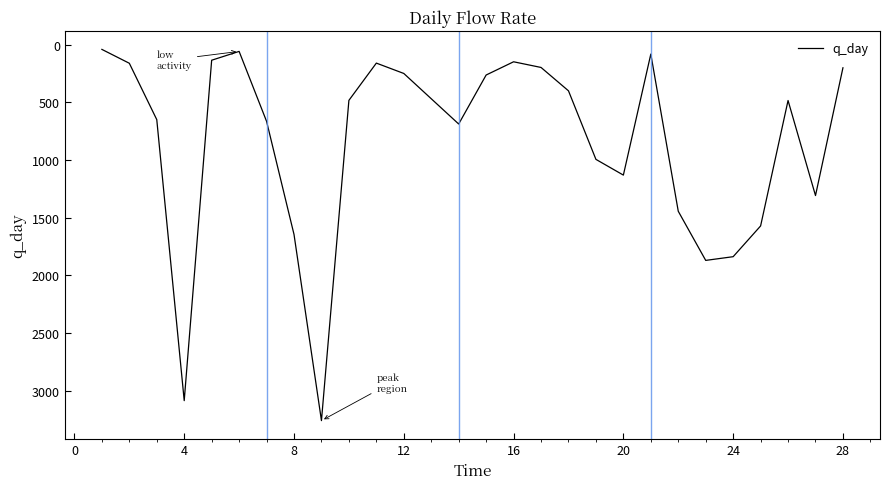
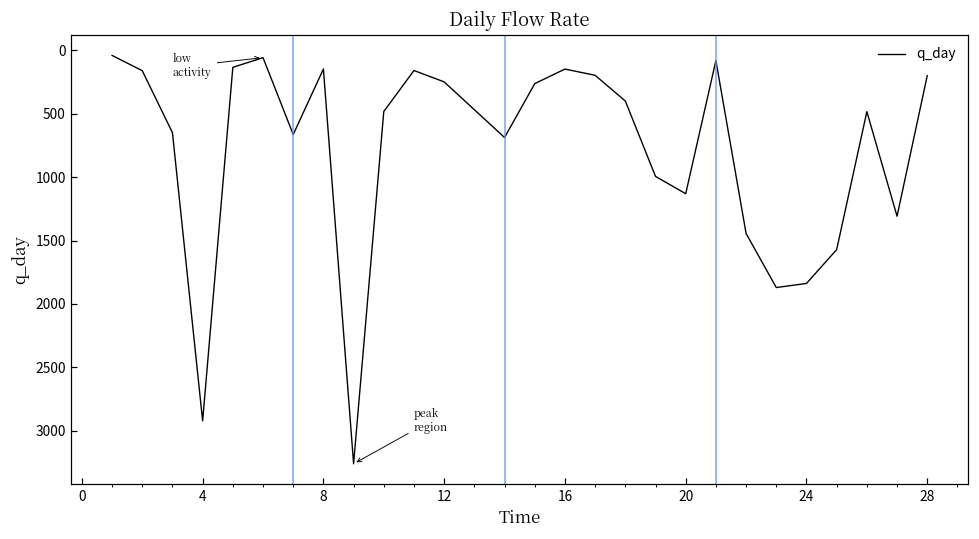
4: 3090 -> 2920
8: 1640 -> 150
